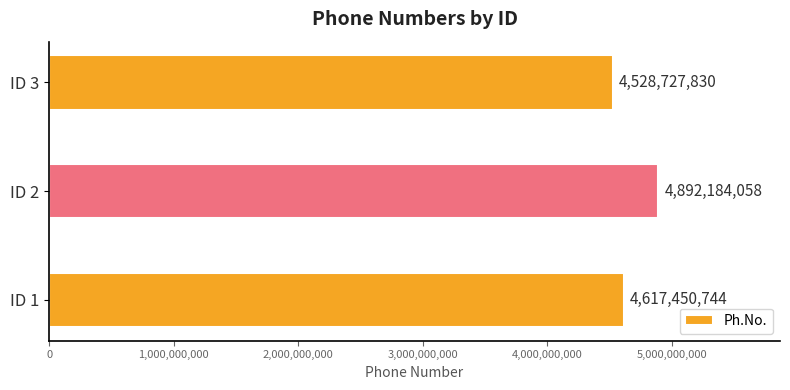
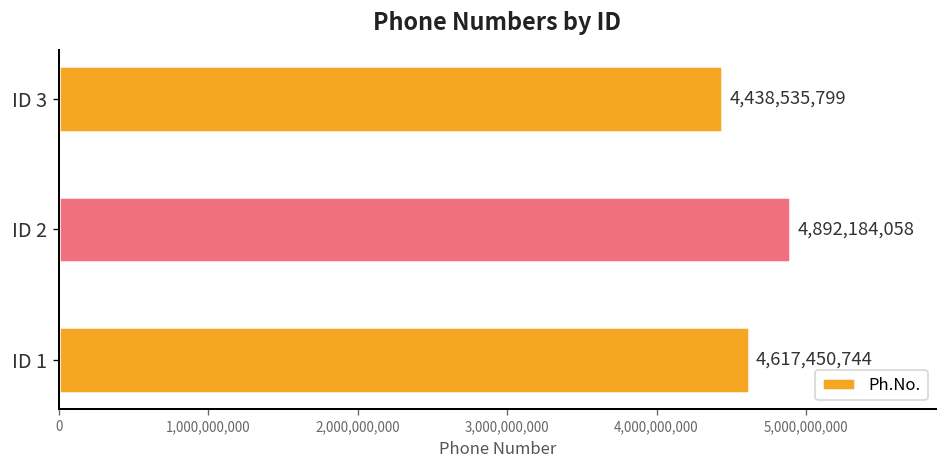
ID 3: 4,528,727,830 -> 4,438,535,799
